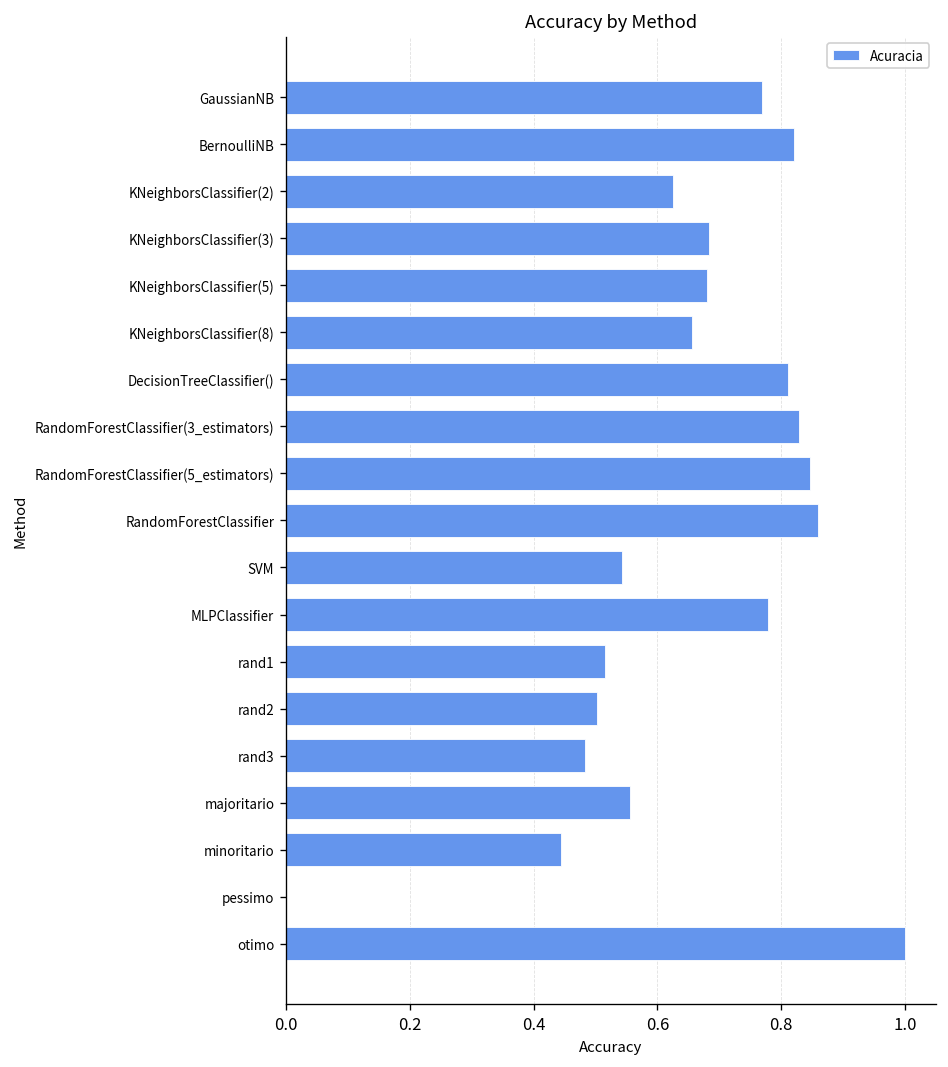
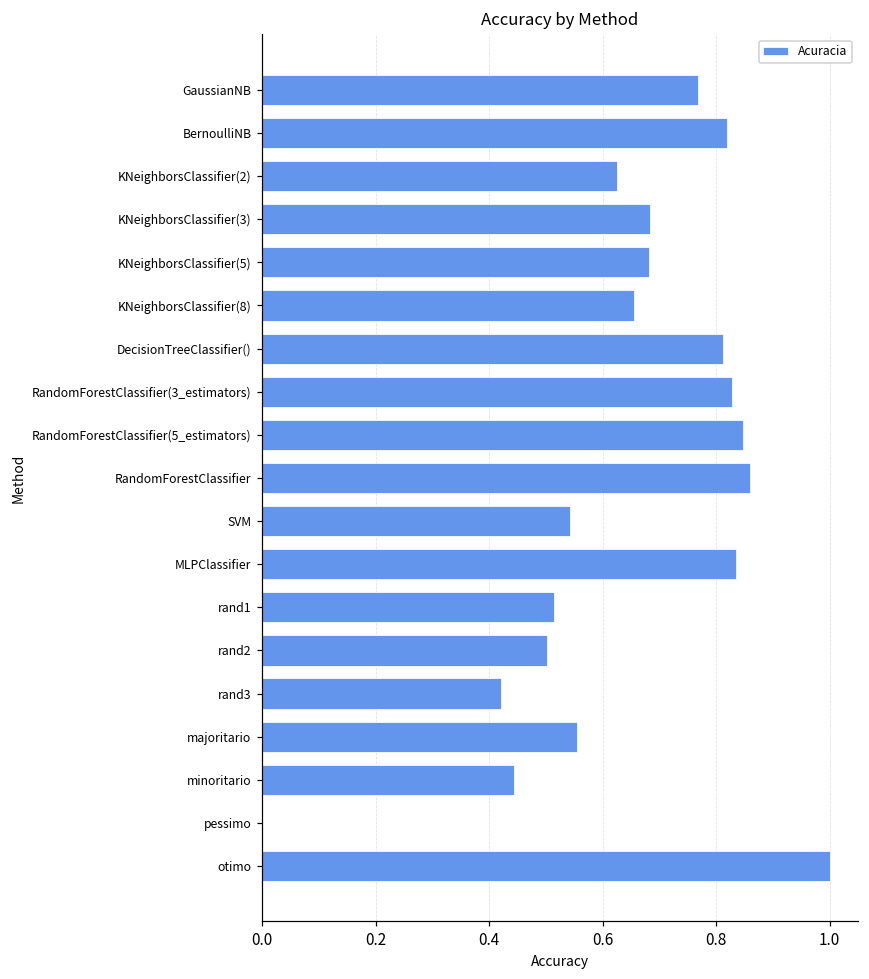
MLPClassifier: 0.78 -> 0.83
rand3: 0.48 -> 0.42
